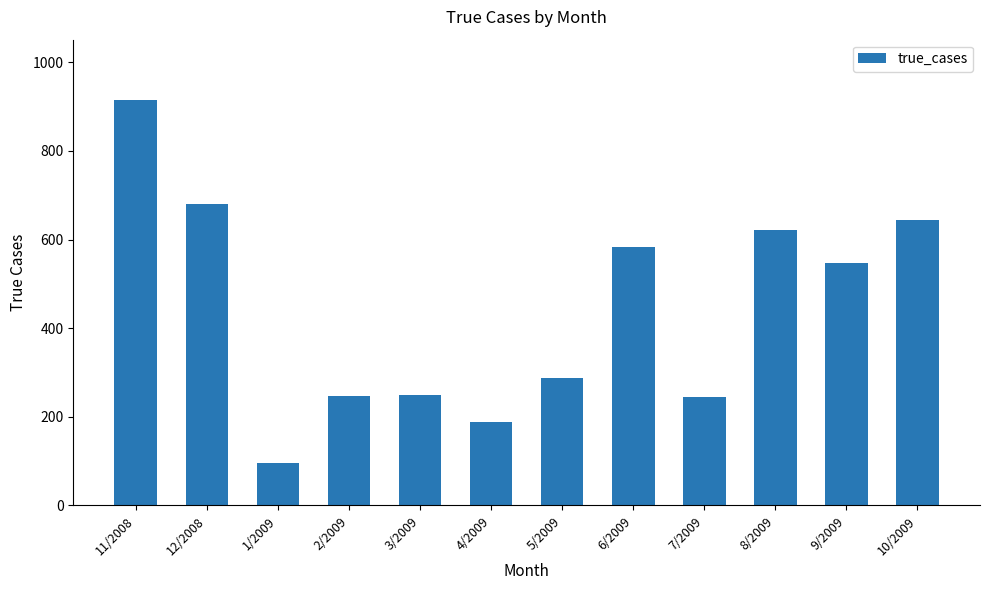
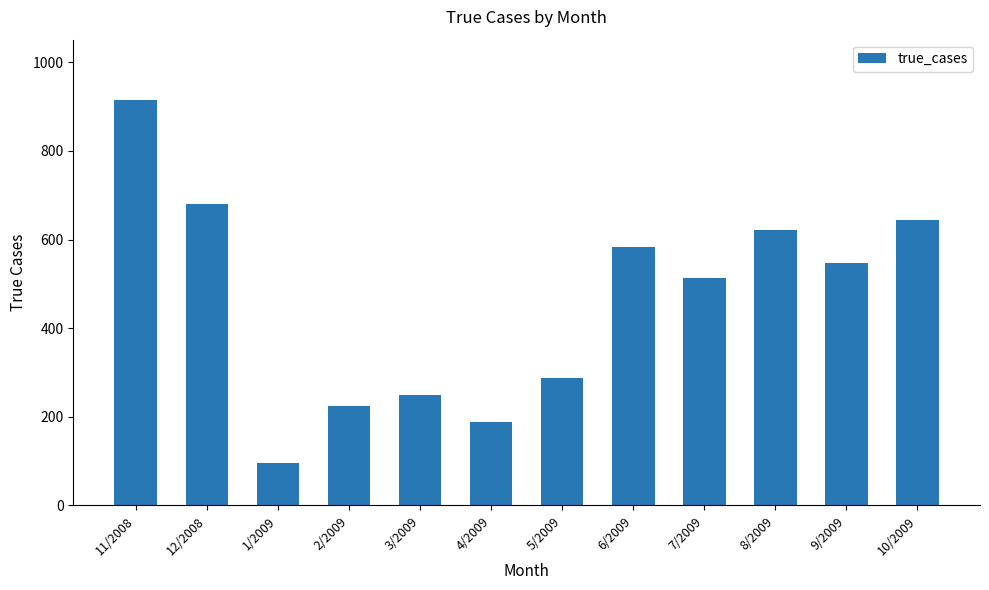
2/2009: 250 -> 230
7/2009: 250 -> 510
